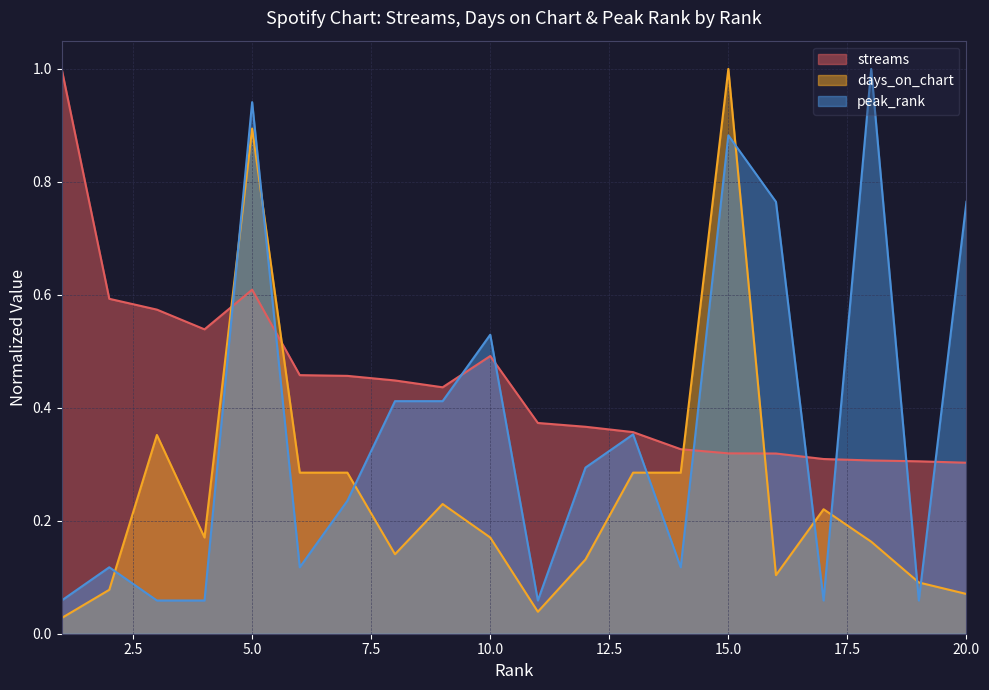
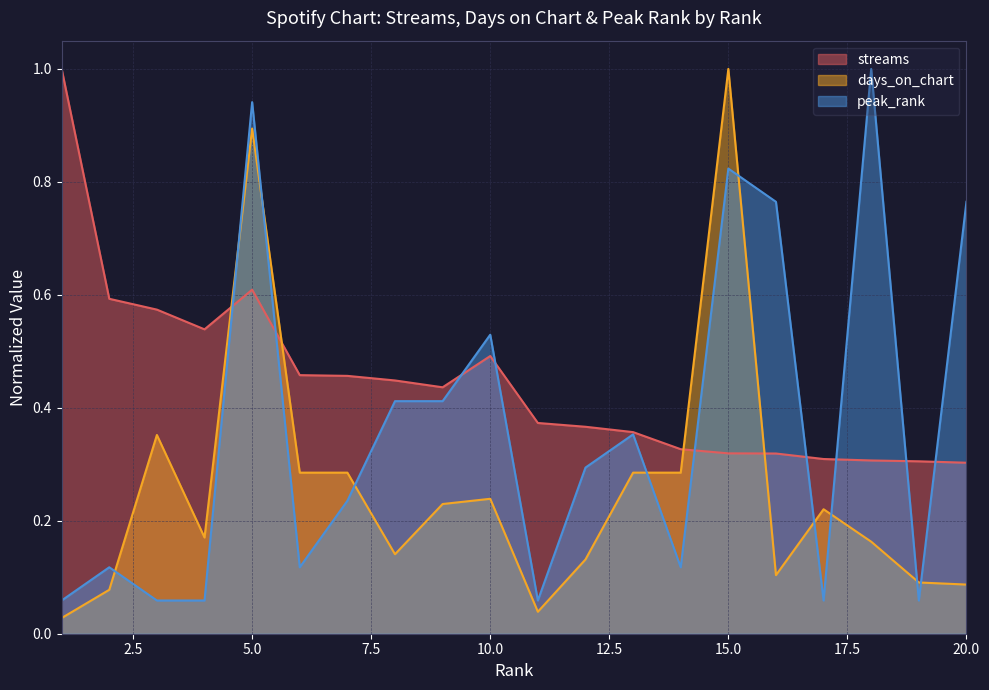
days_on_chart, 10.0: 0.17 -> 0.24
peak_rank, 15.0: 0.88 -> 0.82
days_on_chart, 20.0: 0.07 -> 0.09
